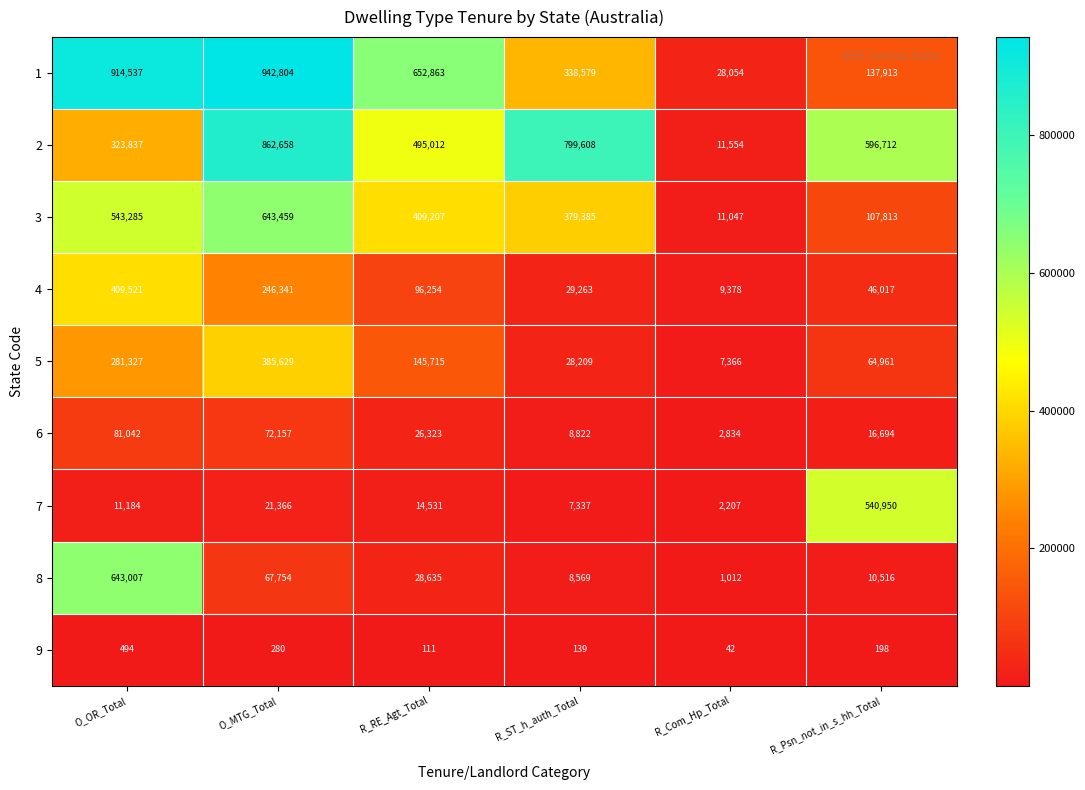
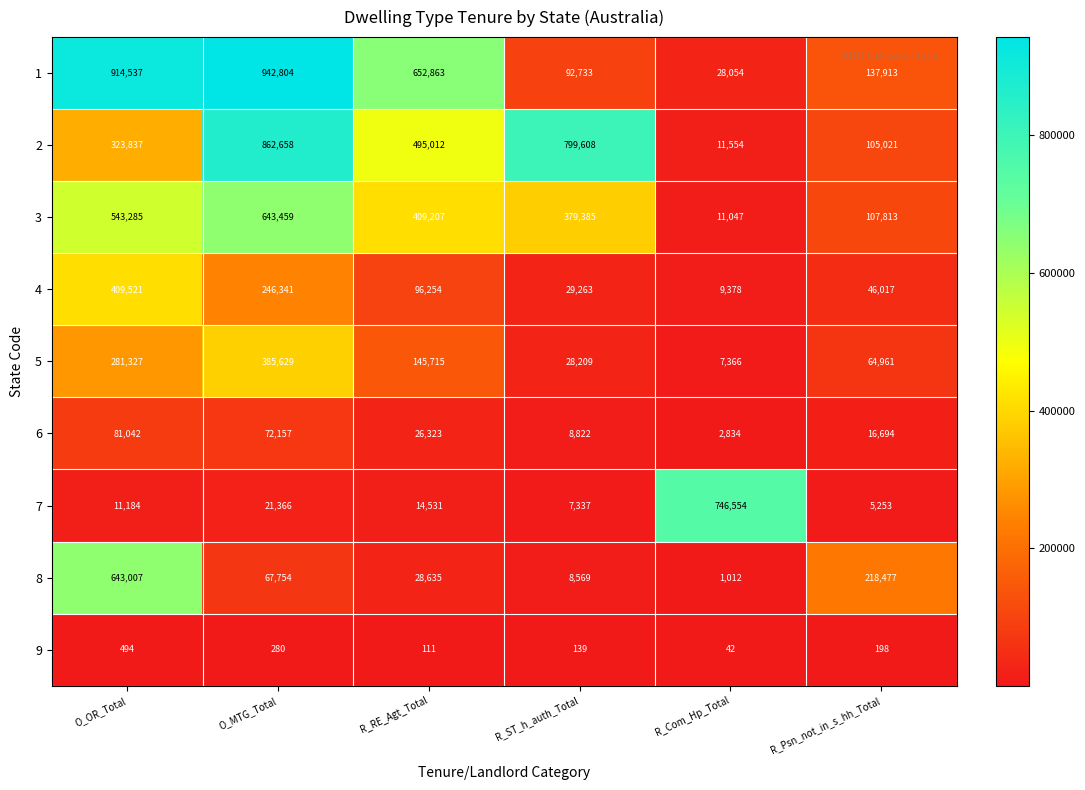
1, R_ST_h_auth_Total: 338,579 -> 92,733
2, R_Psn_not_in_s_hh_Total: 596,712 -> 105,021
7, R_Com_Hp_Total: 2,207 -> 746,554
7, R_Psn_not_in_s_hh_Total: 540,950 -> 5,253
8, R_Psn_not_in_s_hh_Total: 10,516 -> 218,477
